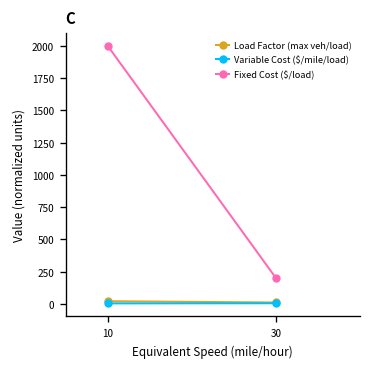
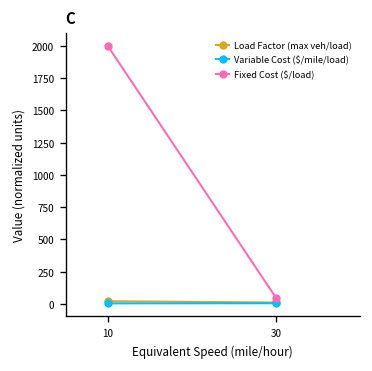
Fixed Cost ($/load), 30: 200 -> 50
